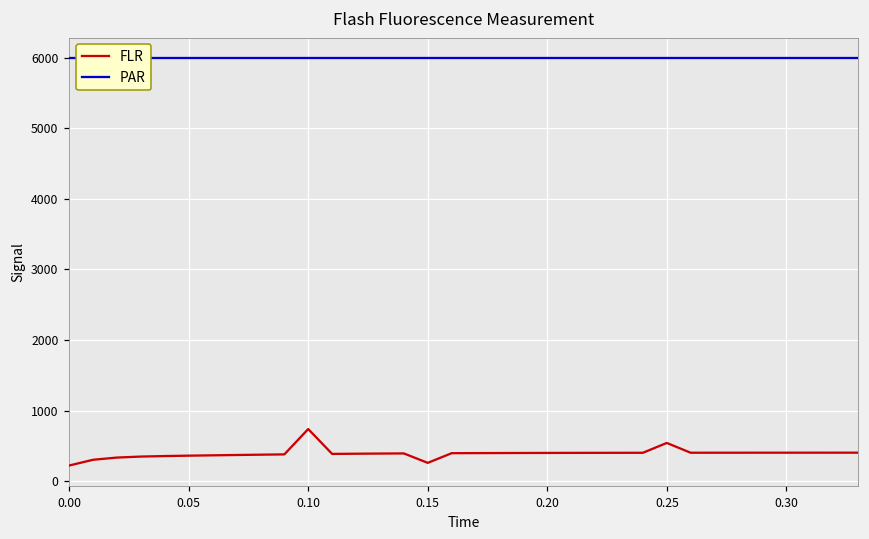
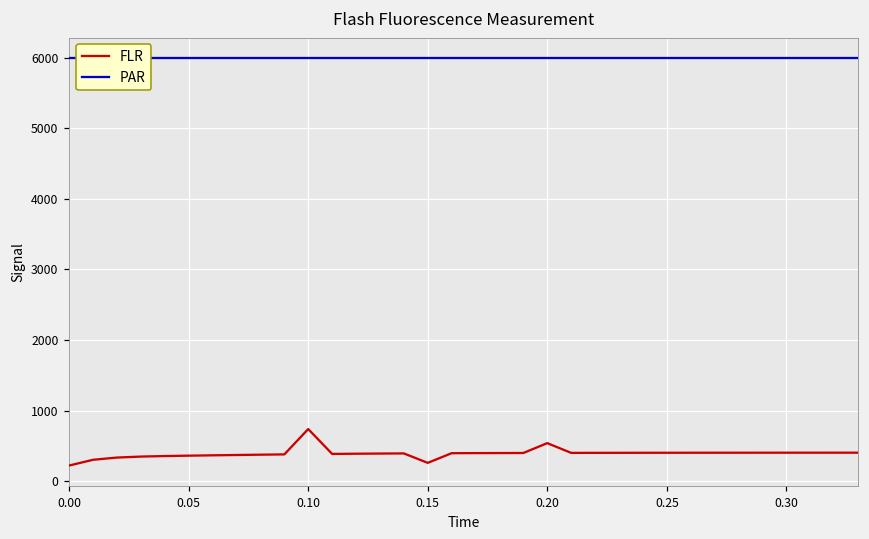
FLR, 0.20: 400 -> 500
FLR, 0.25: 500 -> 400
